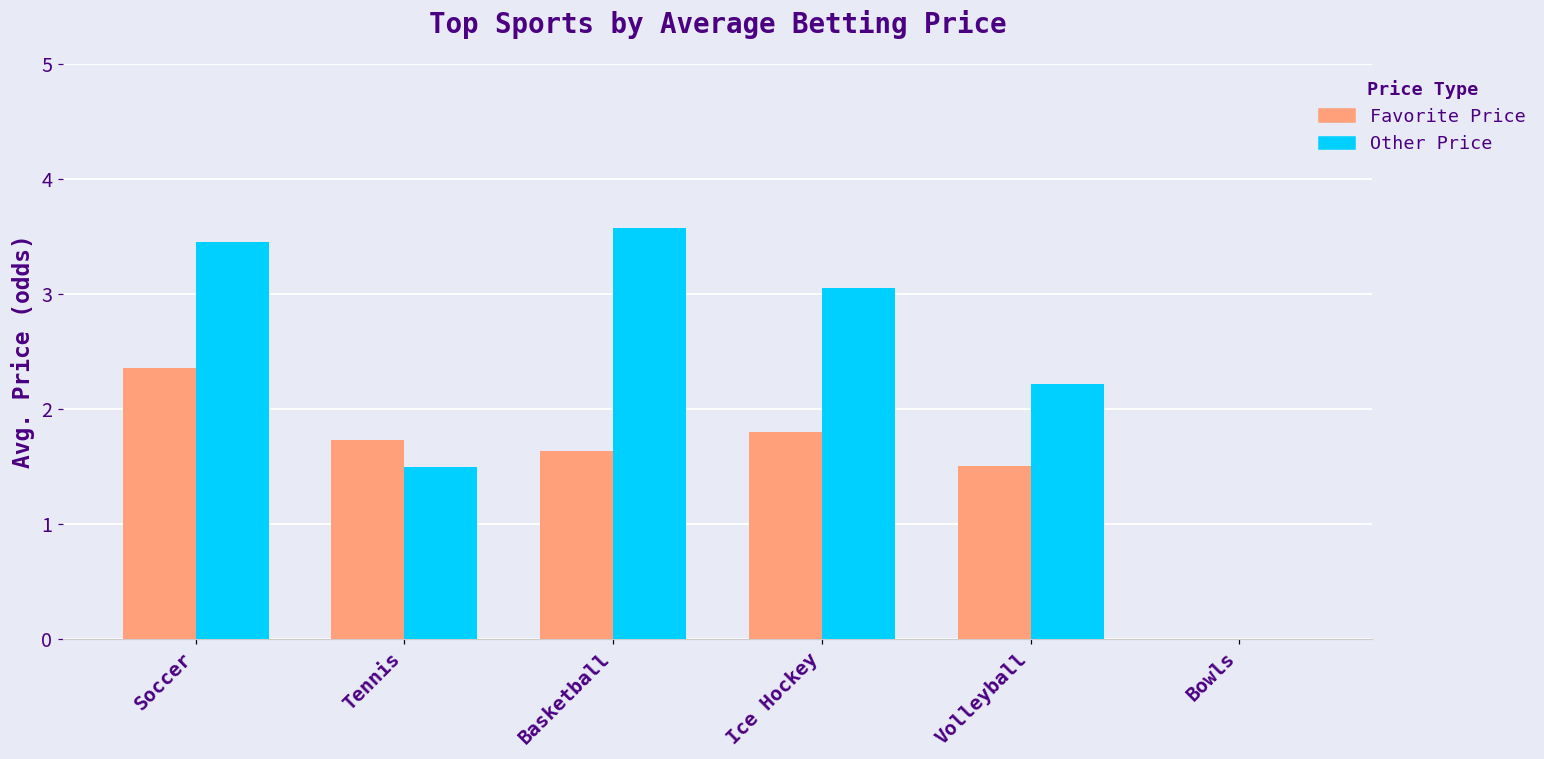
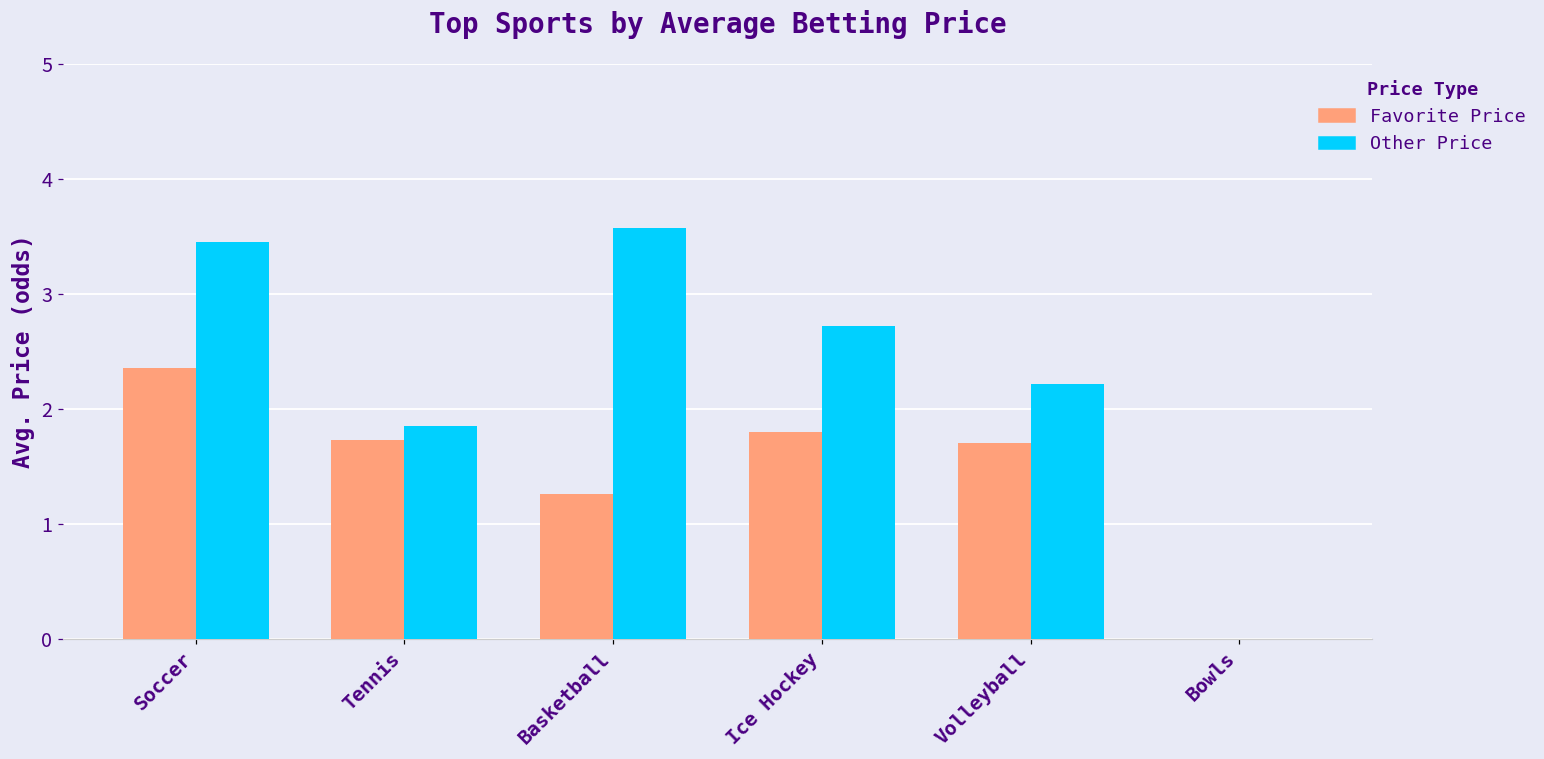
Other Price, Tennis: 1.49 -> 1.85
Favorite Price, Basketball: 1.63 -> 1.26
Other Price, Ice Hockey: 3.05 -> 2.72
Favorite Price, Volleyball: 1.5 -> 1.7
